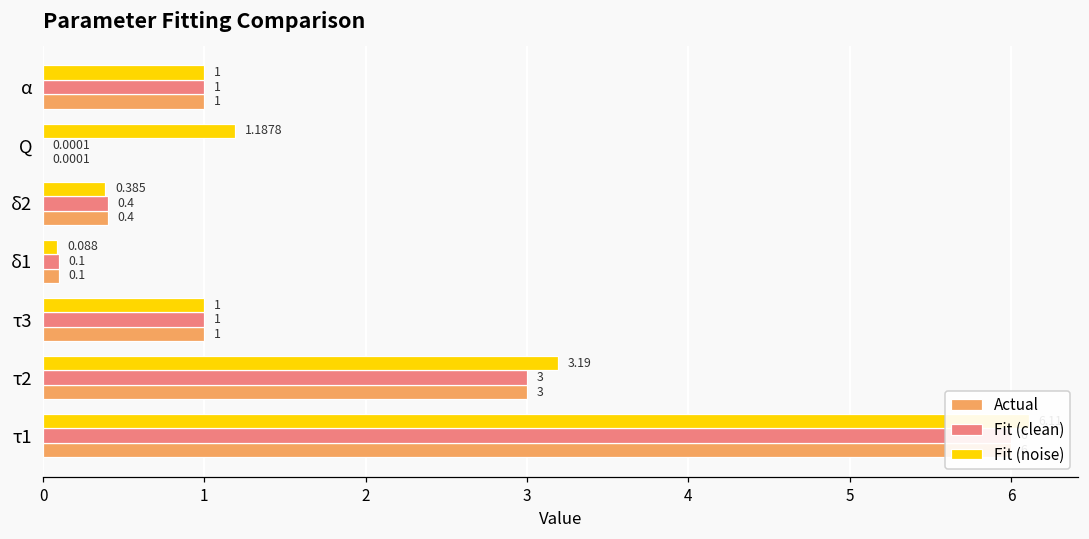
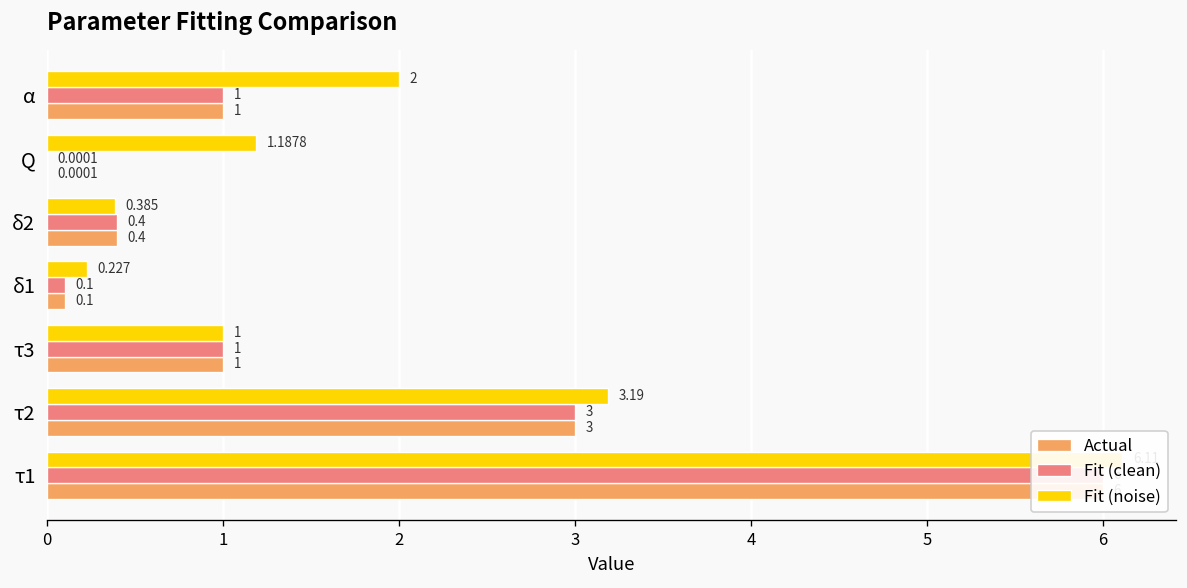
Fit (noise), α: 1 -> 2
Fit (noise), δ1: 0.088 -> 0.227
